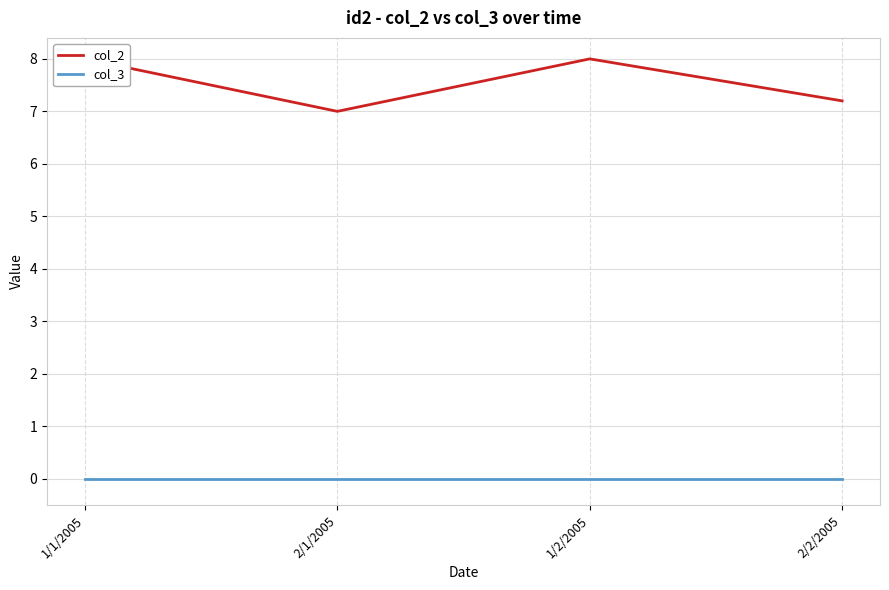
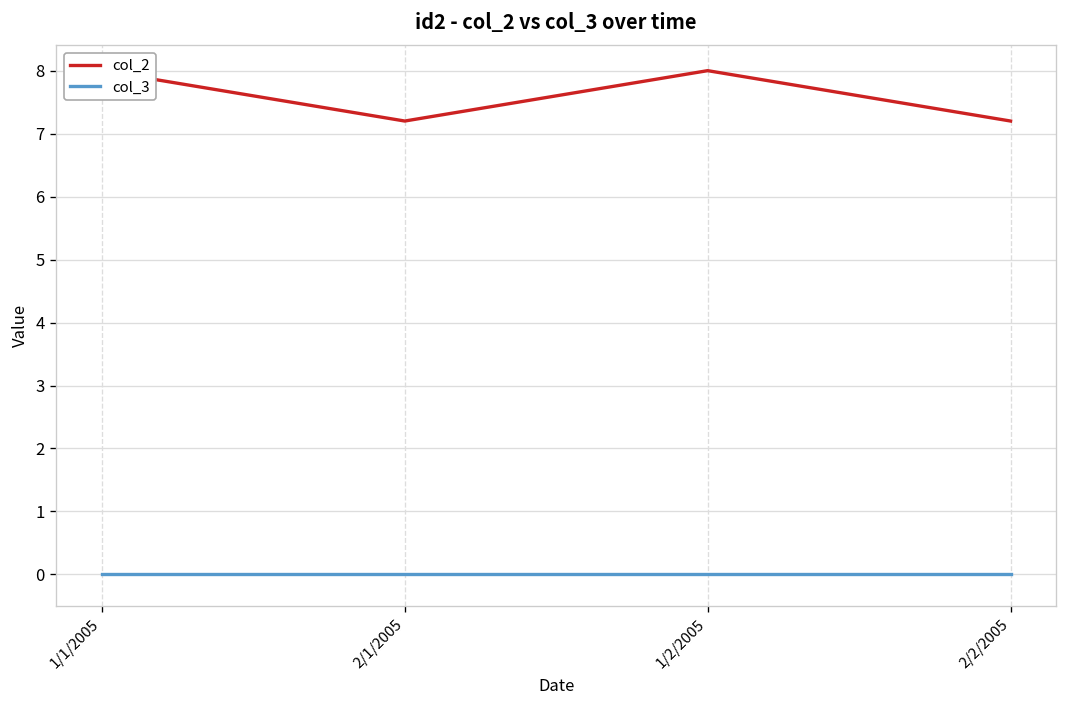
col_2, 2/1/2005: 7.0 -> 7.2
